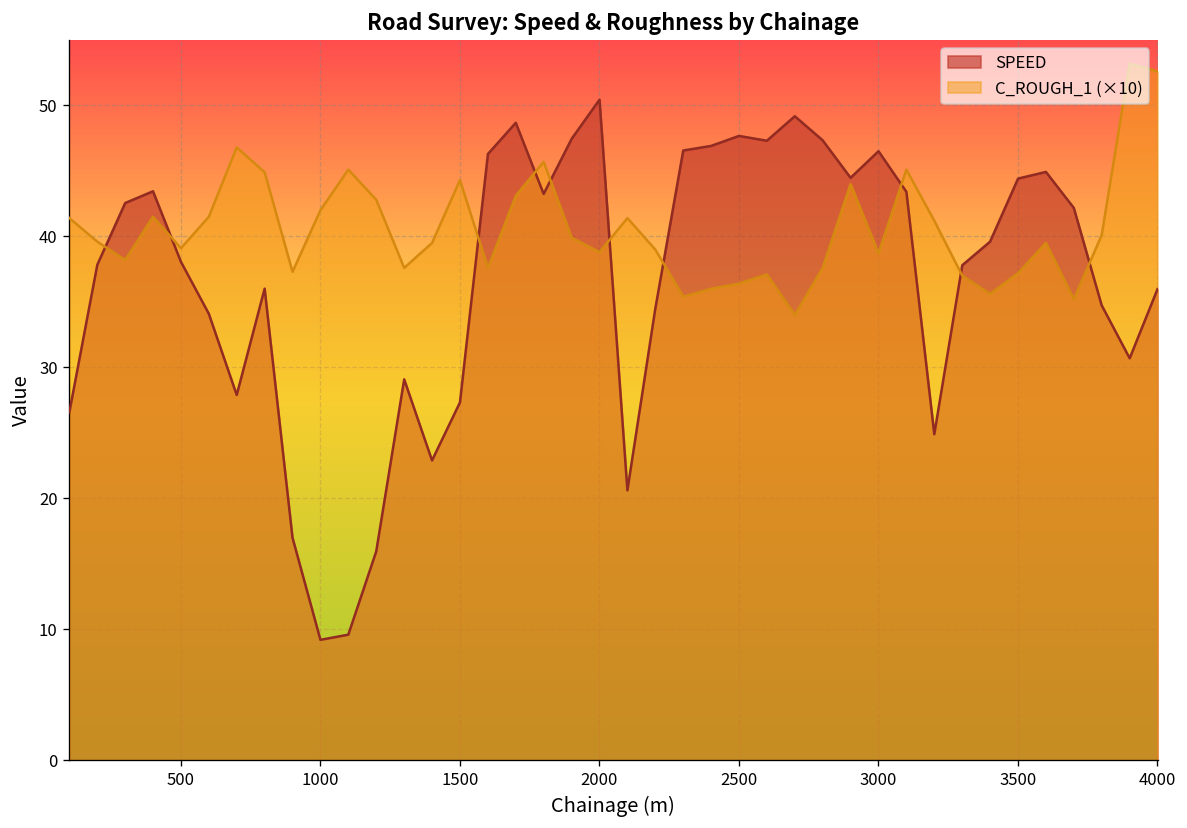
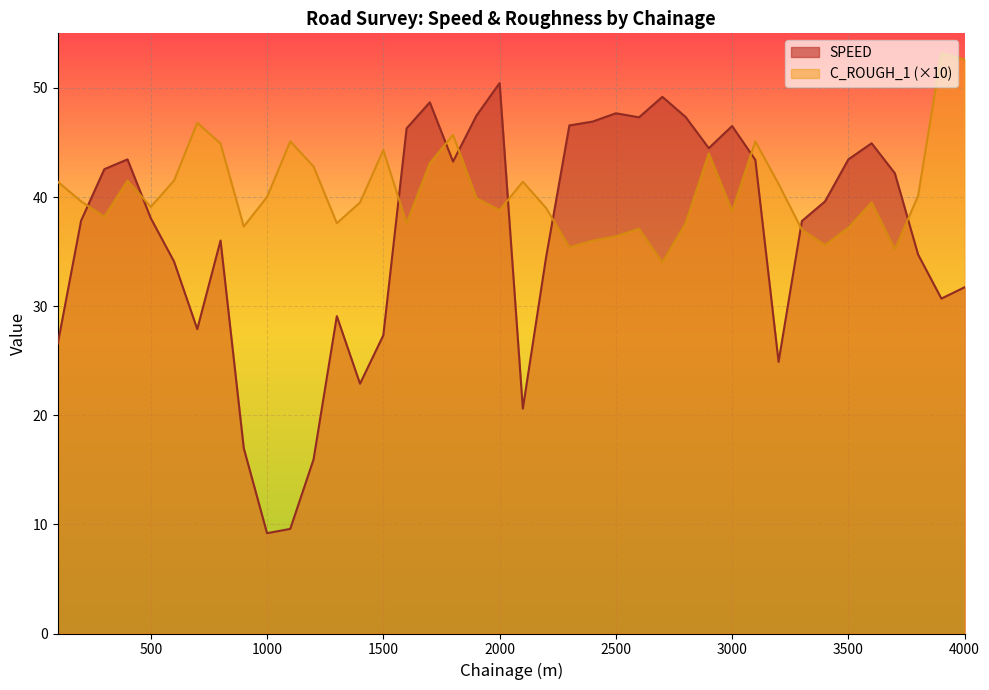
C_ROUGH_1 (×10), 1000: 42.0 -> 40.0
SPEED, 3500: 44.4 -> 43.5
SPEED, 4000: 36.0 -> 31.7
